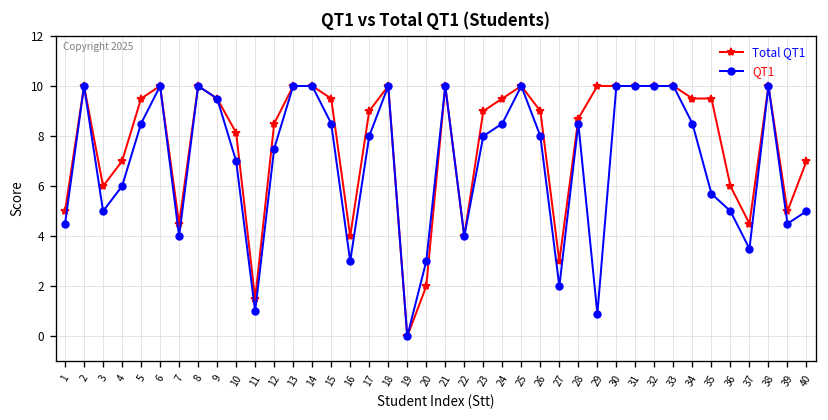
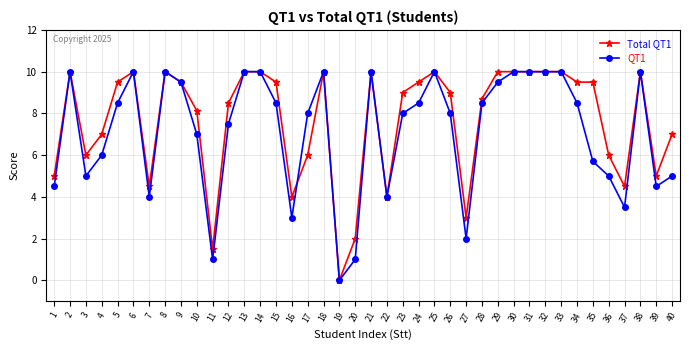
Total QT1, 17: 9 -> 6
QT1, 20: 3 -> 1
QT1, 29: 0.9 -> 9.5
